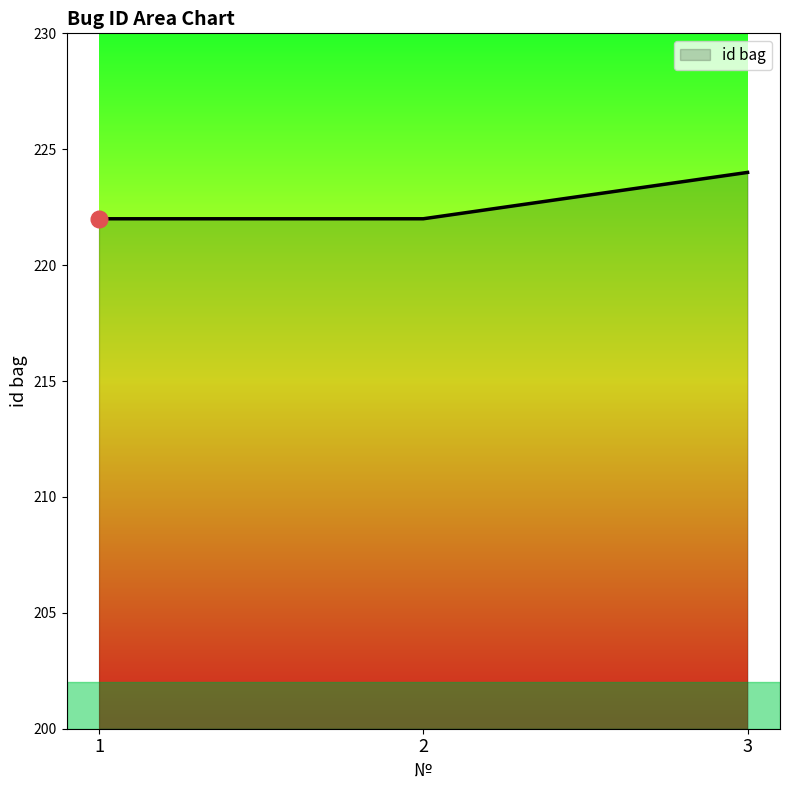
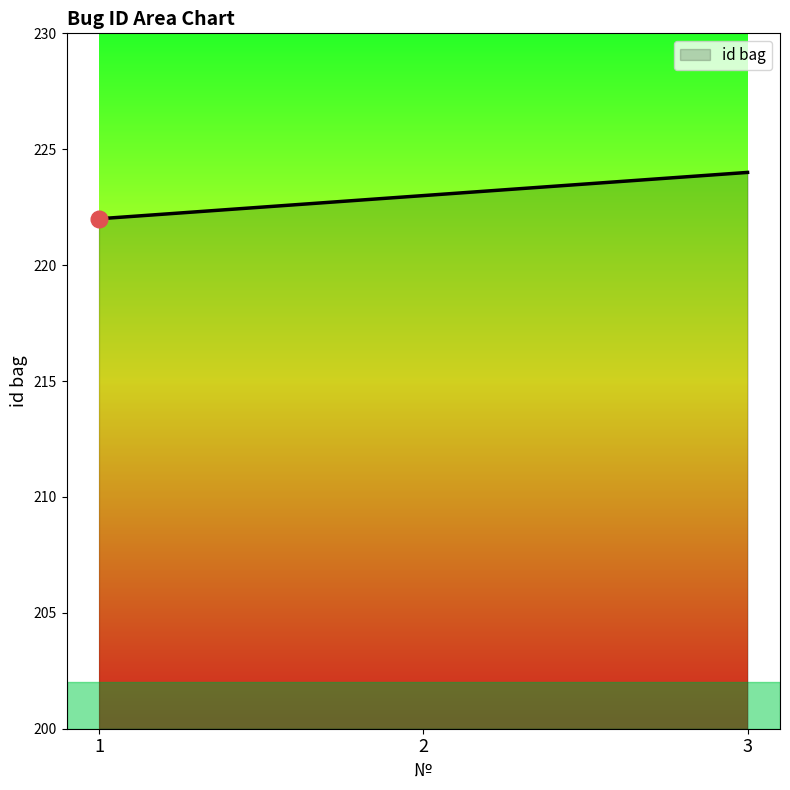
id bag, 2: 222 -> 223
